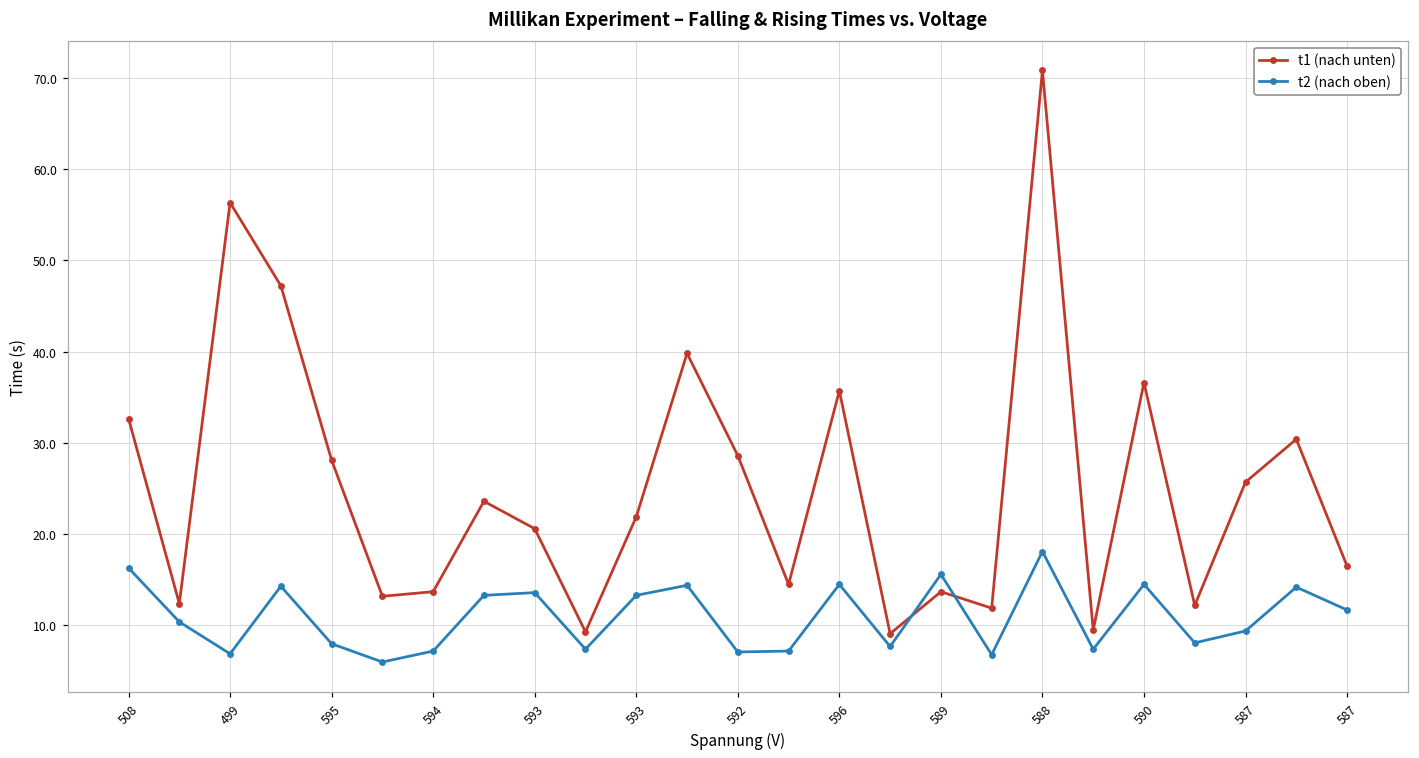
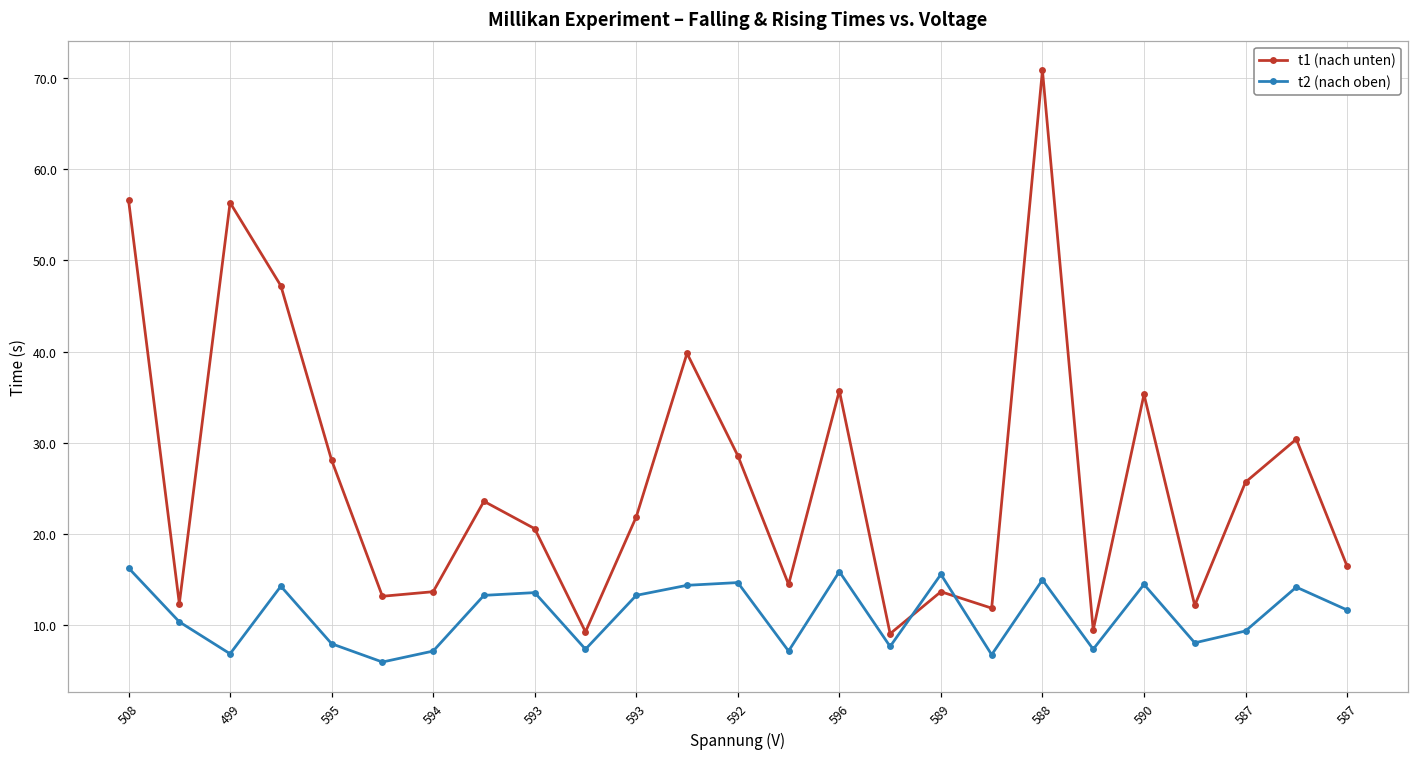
t1 (nach unten), 508: 33 -> 57
t2 (nach oben), 592: 7 -> 15
t2 (nach oben), 596: 15 -> 16
t2 (nach oben), 588: 18 -> 15
t1 (nach unten), 590: 37 -> 35
